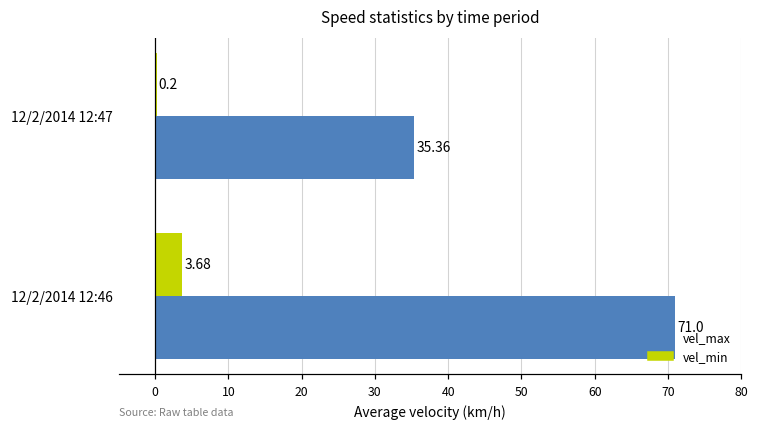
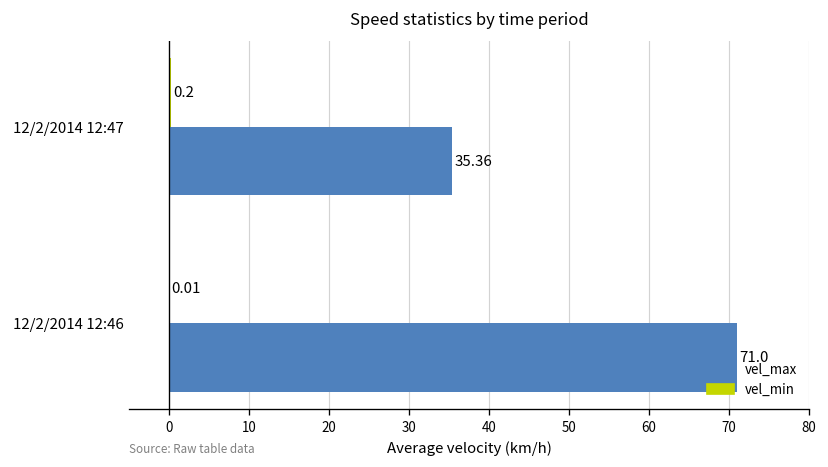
vel_min, 12/2/2014 12:46: 3.68 -> 0.01
